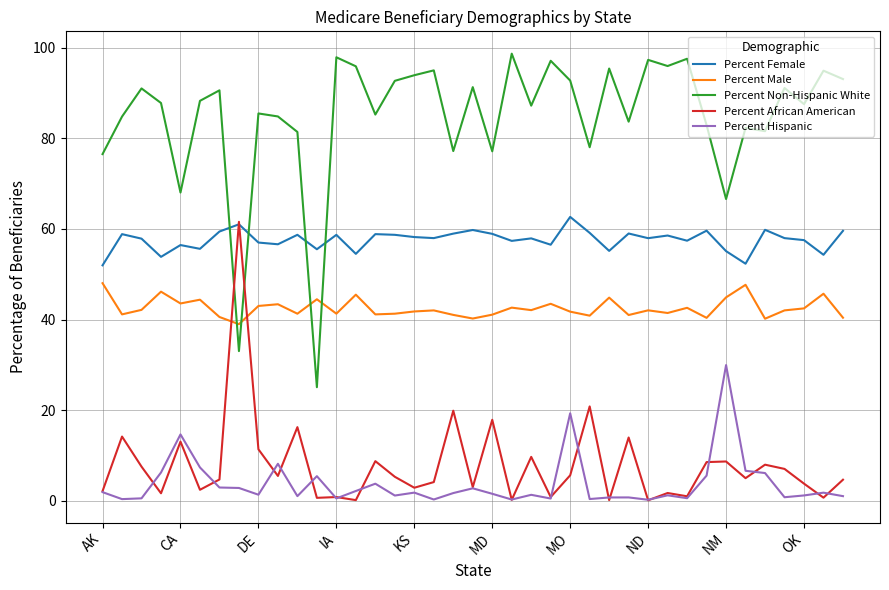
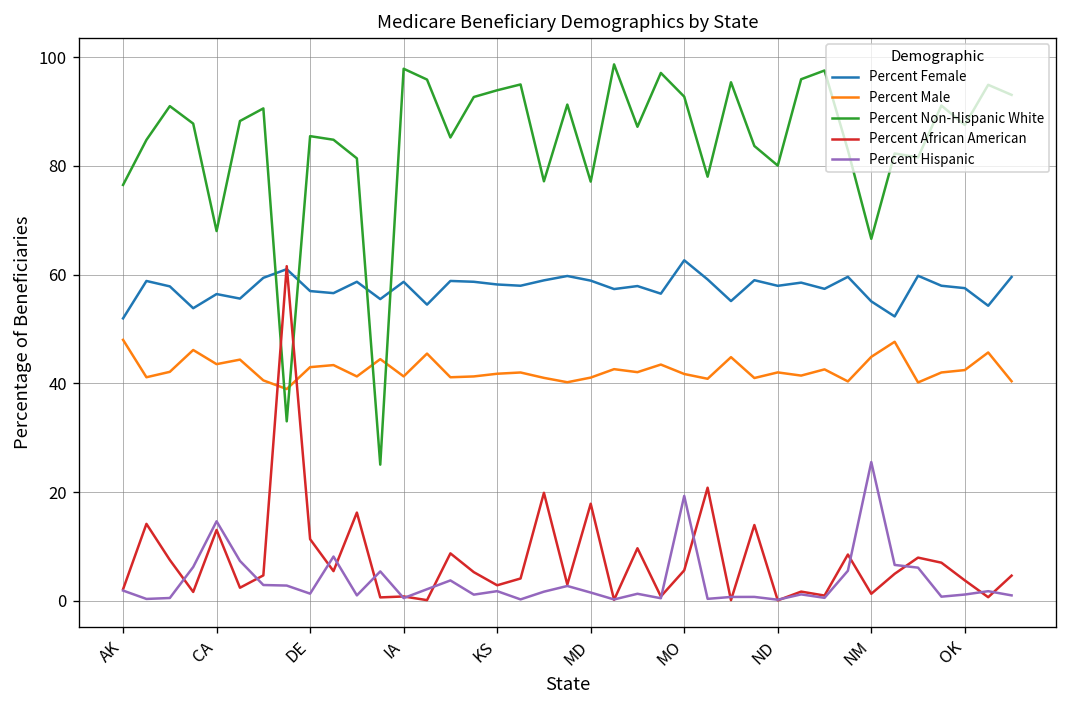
Percent Non-Hispanic White, ND: 97 -> 80
Percent African American, NM: 9 -> 1
Percent Hispanic, NM: 30 -> 26
